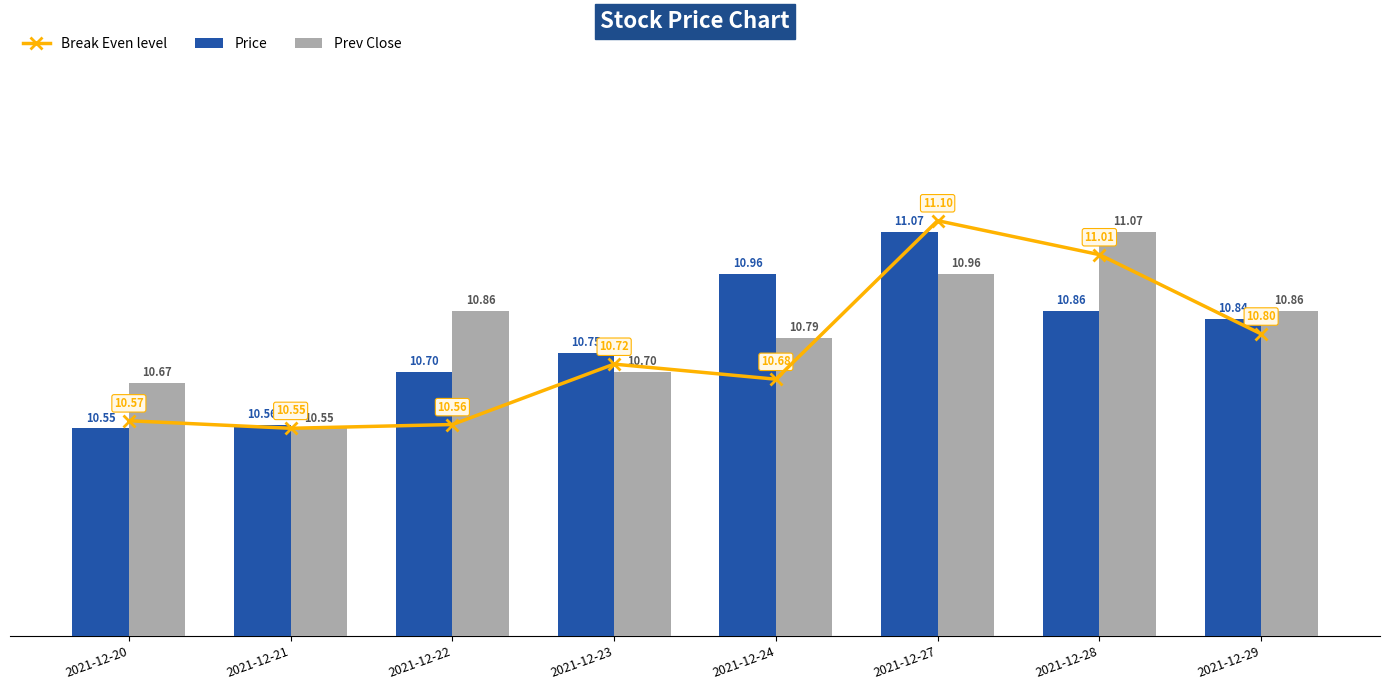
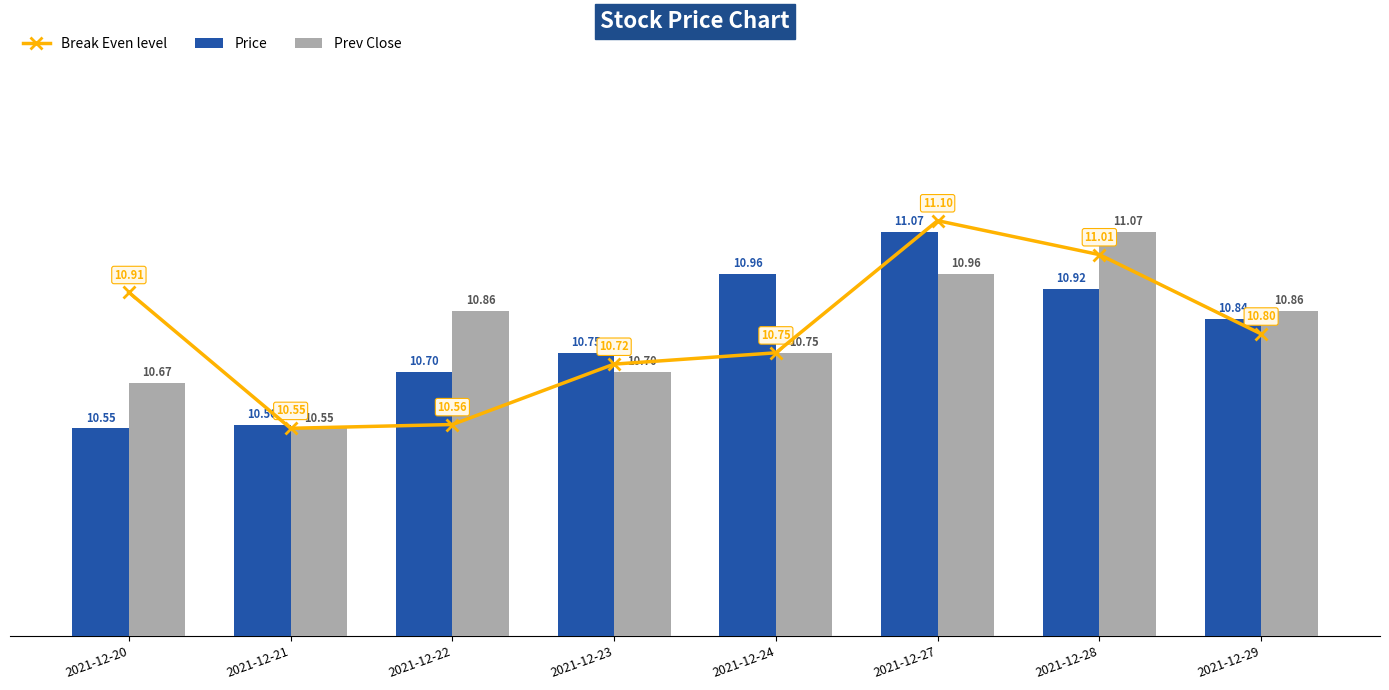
Break Even level, 2021-12-20: 10.57 -> 10.91
Break Even level, 2021-12-24: 10.68 -> 10.75
Prev Close, 2021-12-24: 10.79 -> 10.75
Price, 2021-12-28: 10.86 -> 10.92
